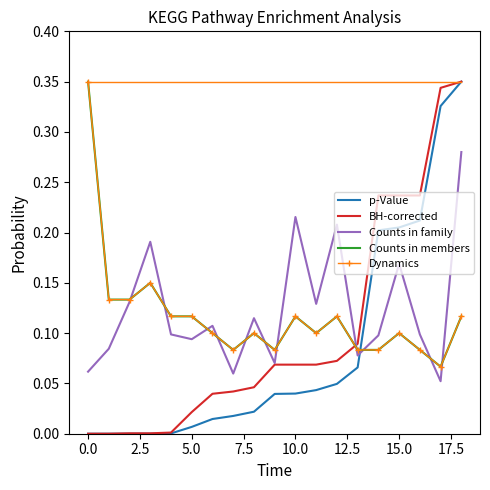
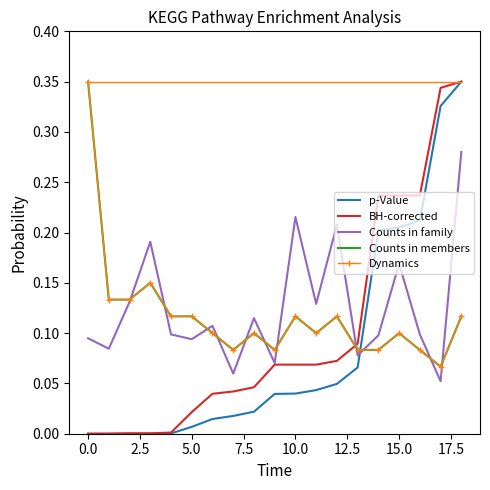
Counts in family, 0.0: 0.062 -> 0.095
